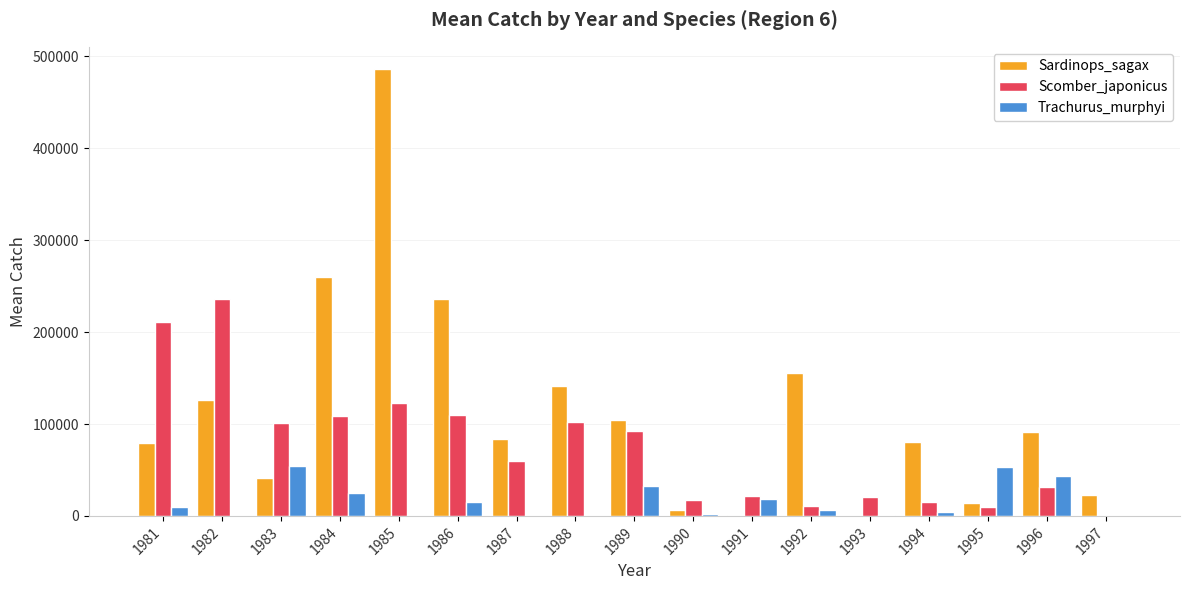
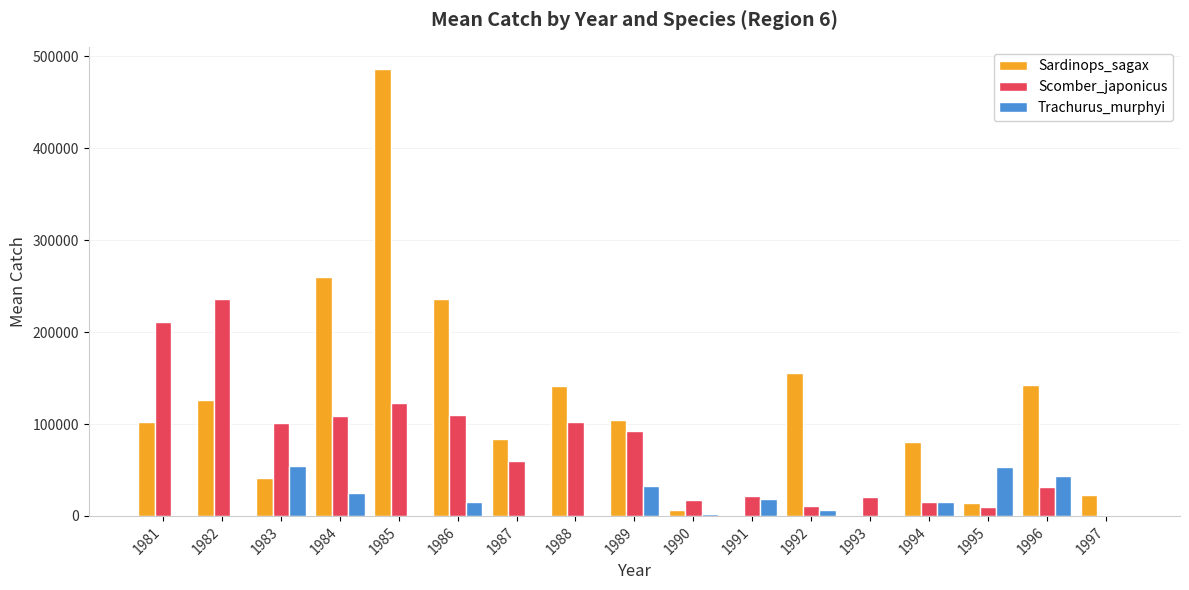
Sardinops_sagax, 1981: 80000 -> 100000
Trachurus_murphyi, 1981: 10000 -> 0
Trachurus_murphyi, 1994: 0 -> 10000
Sardinops_sagax, 1996: 90000 -> 140000
